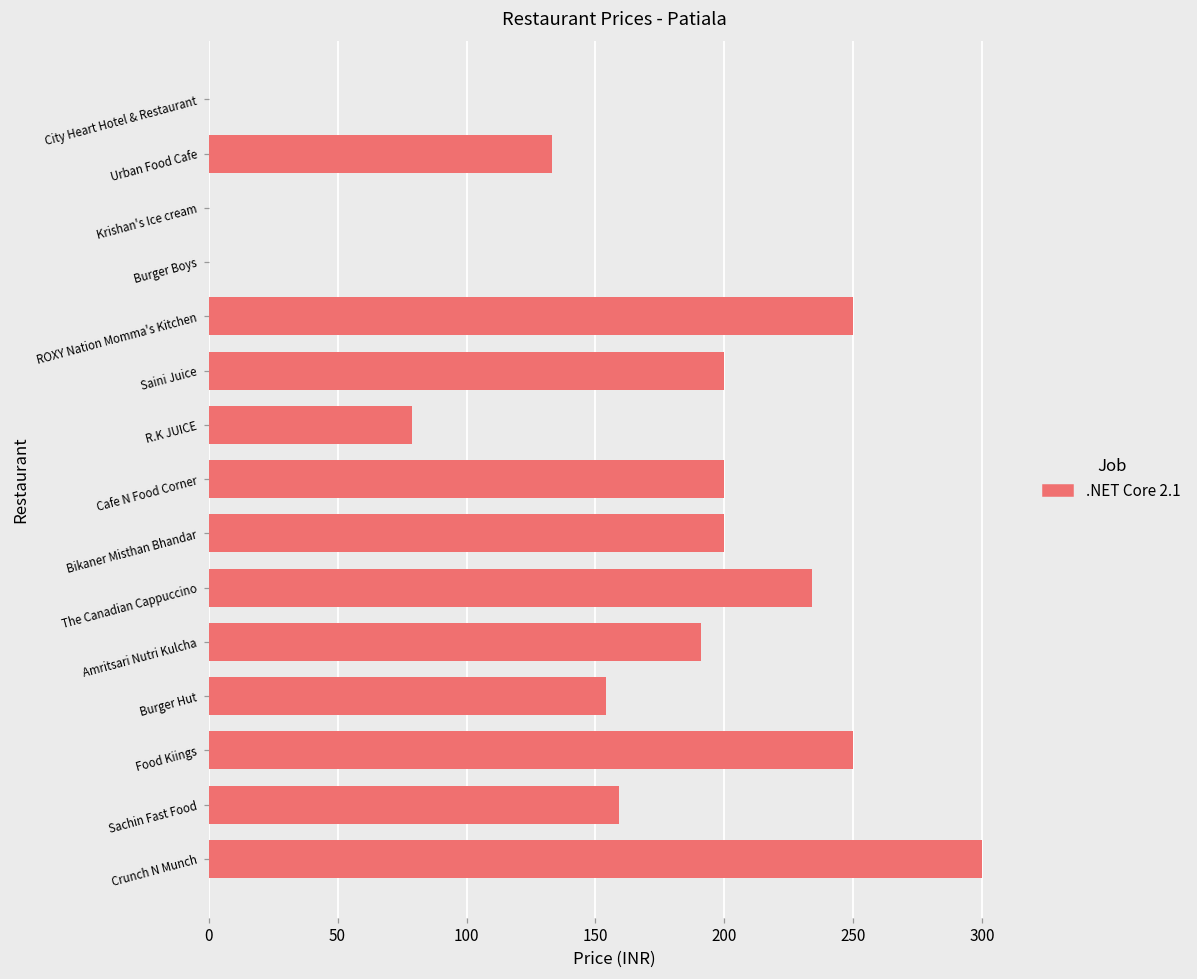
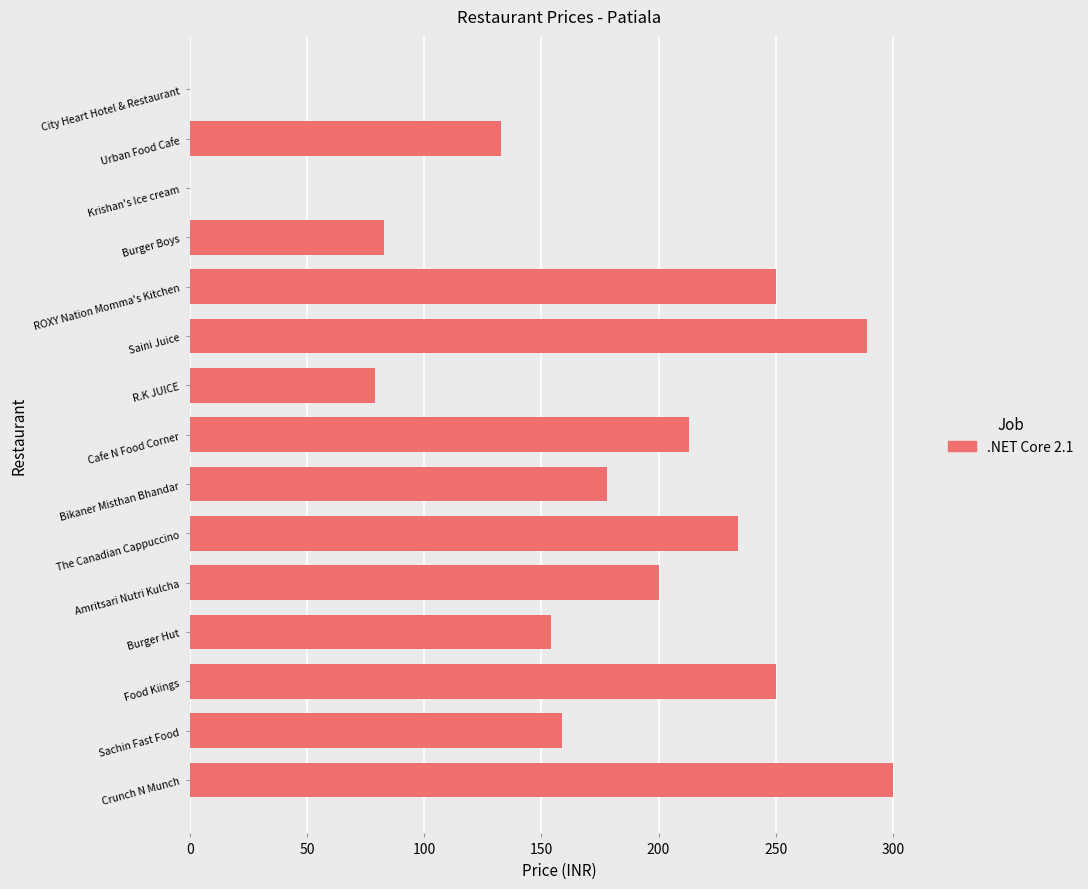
Burger Boys: 0 -> 83
Saini Juice: 200 -> 289
Cafe N Food Corner: 200 -> 213
Bikaner Misthan Bhandar: 200 -> 178
Amritsari Nutri Kulcha: 191 -> 200
